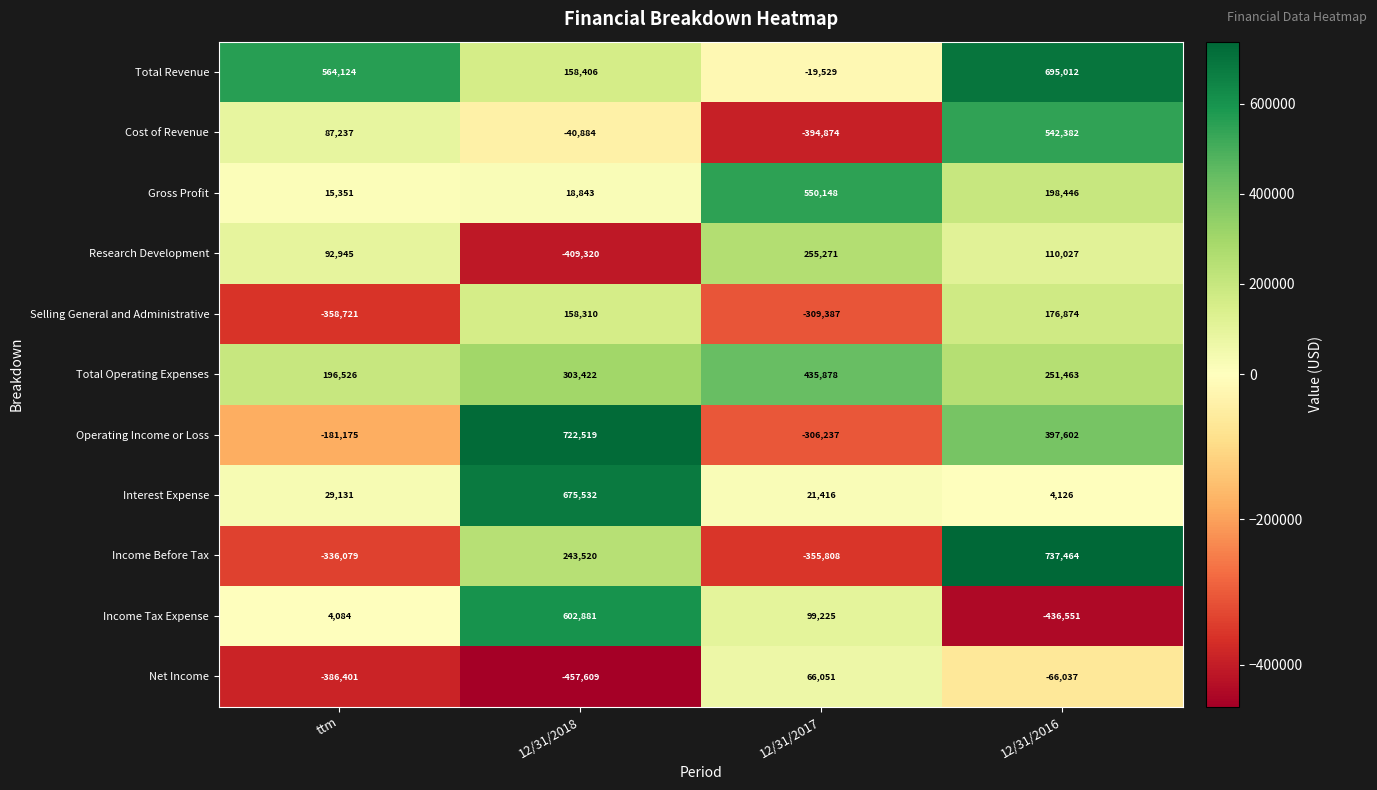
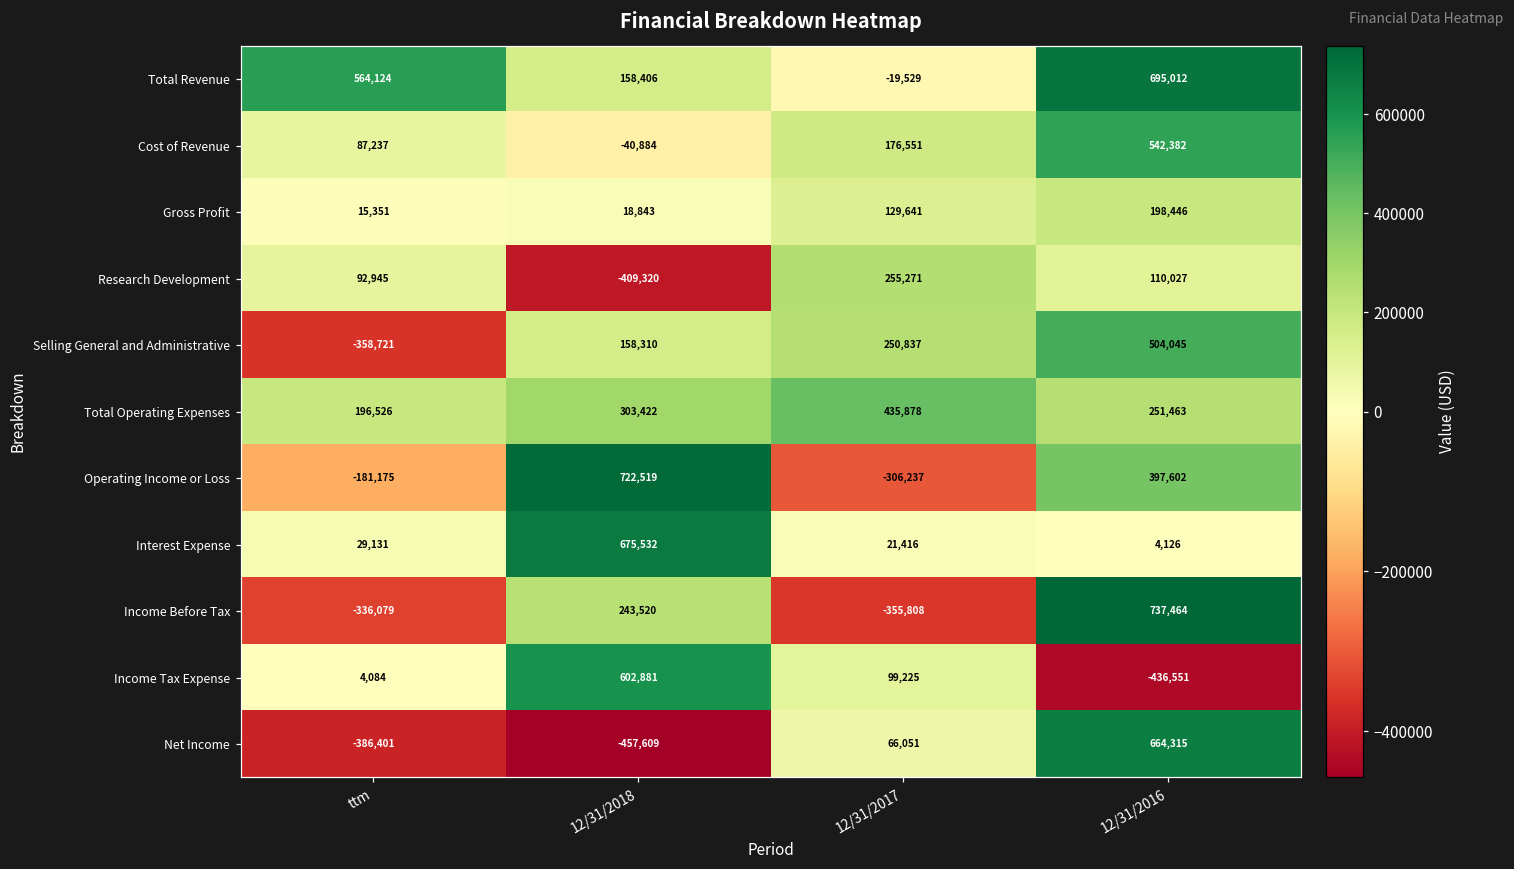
Cost of Revenue, 12/31/2017: -394,874 -> 176,551
Gross Profit, 12/31/2017: 550,148 -> 129,641
Selling General and Administrative, 12/31/2017: -309,387 -> 250,837
Selling General and Administrative, 12/31/2016: 176,874 -> 504,045
Net Income, 12/31/2016: -66,037 -> 664,315
